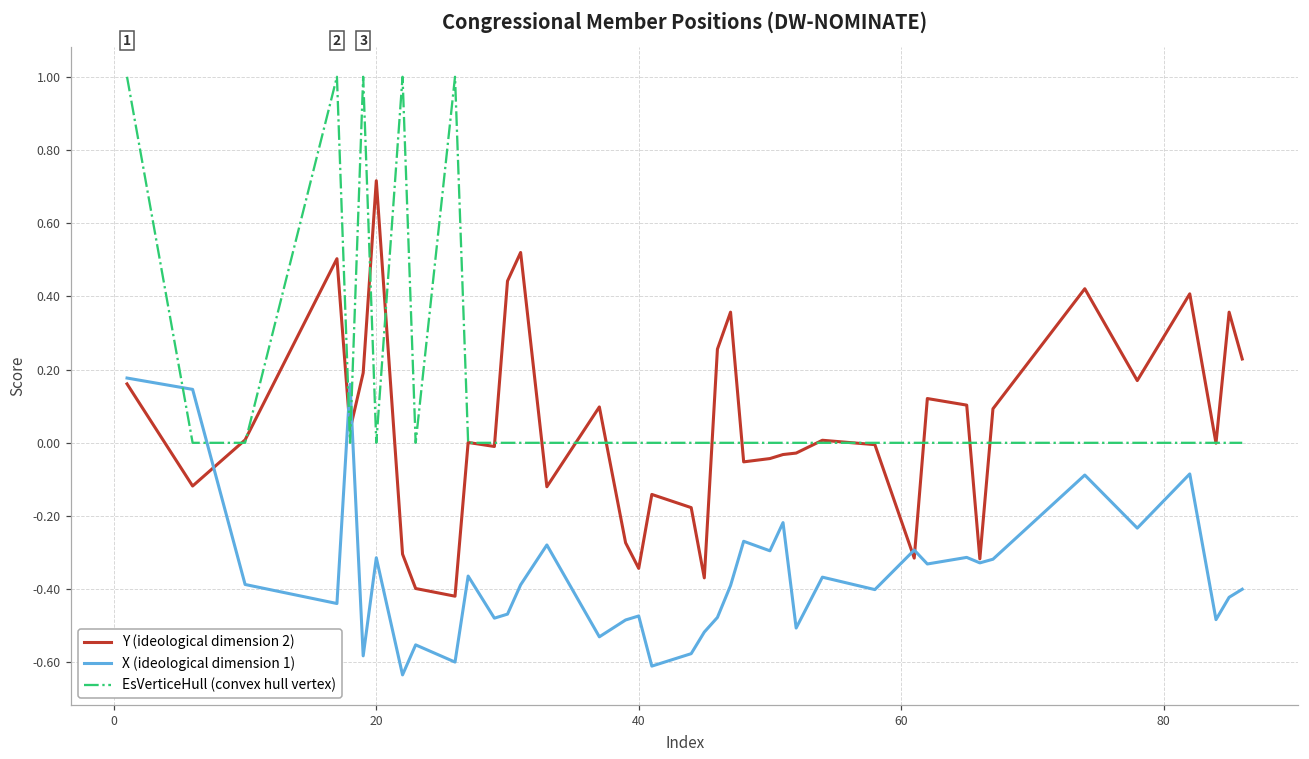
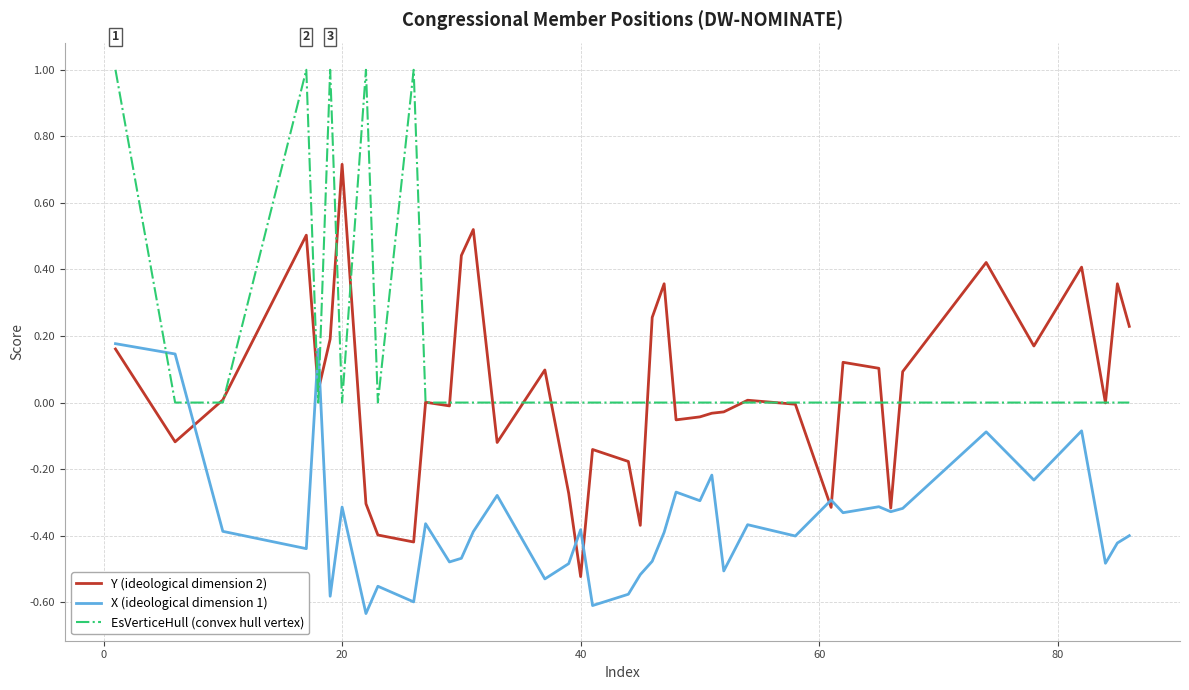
Y (ideological dimension 2), 40: -0.34 -> -0.52
X (ideological dimension 1), 40: -0.47 -> -0.38
